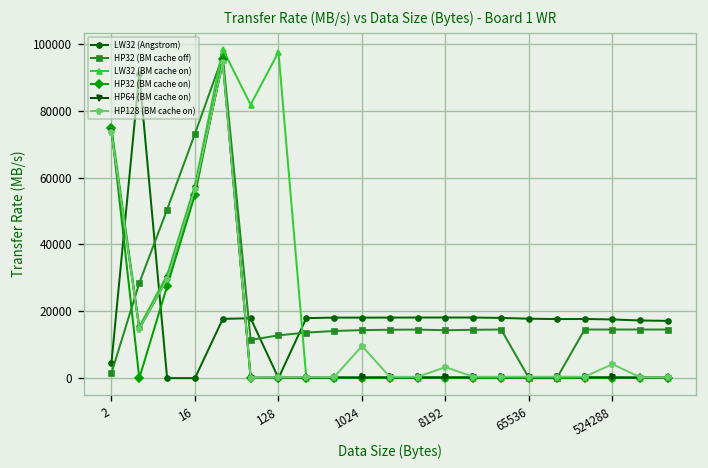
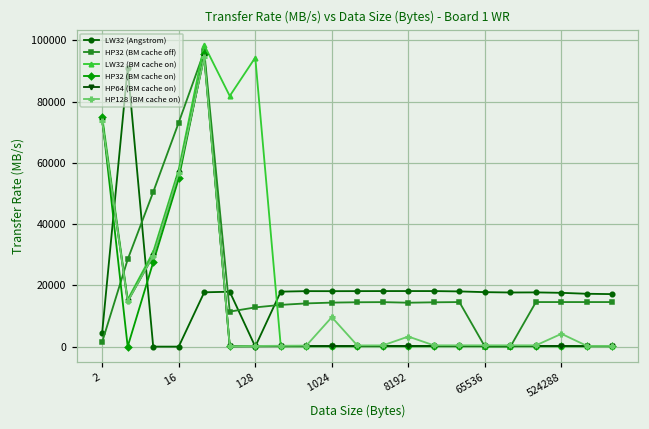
LW32 (BM cache on), 128: 98000 -> 94000
